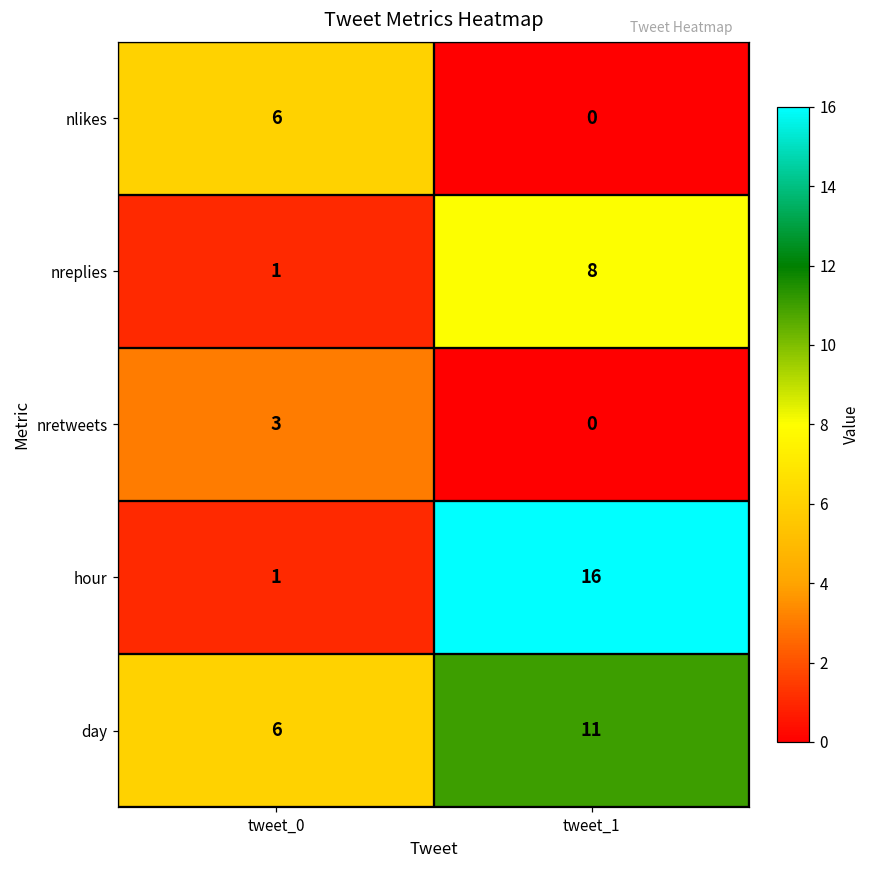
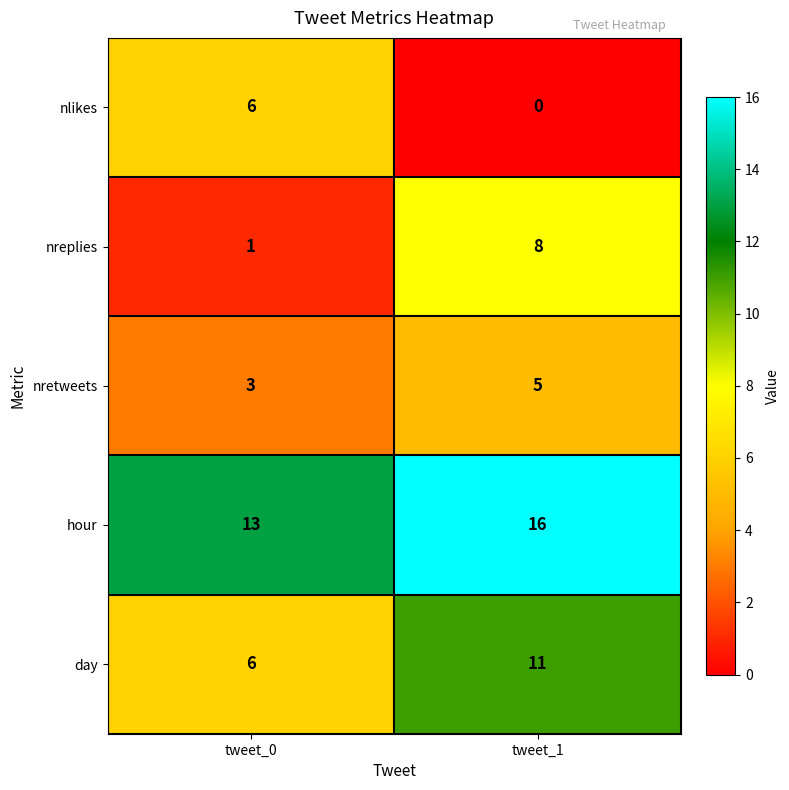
nretweets, tweet_1: 0 -> 5
hour, tweet_0: 1 -> 13
